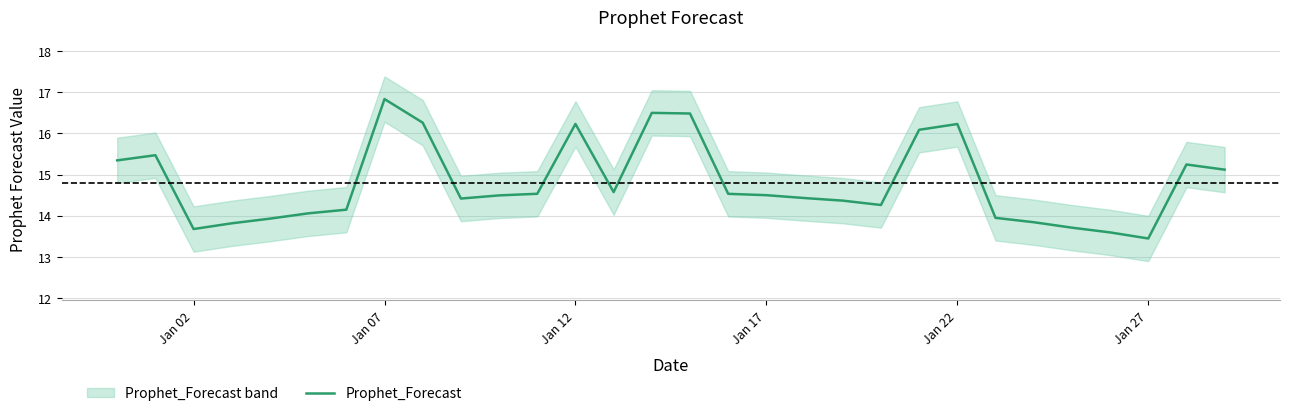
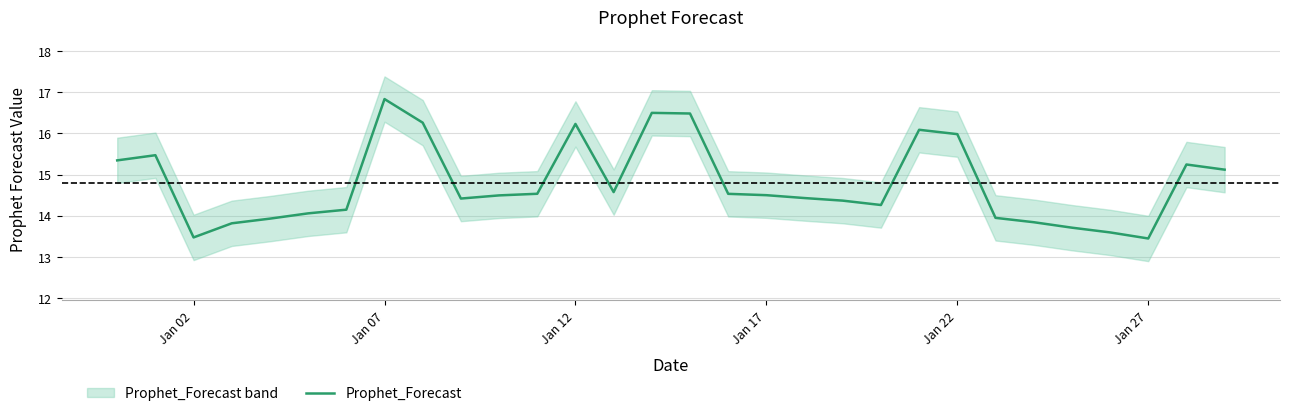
Prophet_Forecast, Jan 02: 13.7 -> 13.5
Prophet_Forecast, Jan 22: 16.2 -> 16.0
